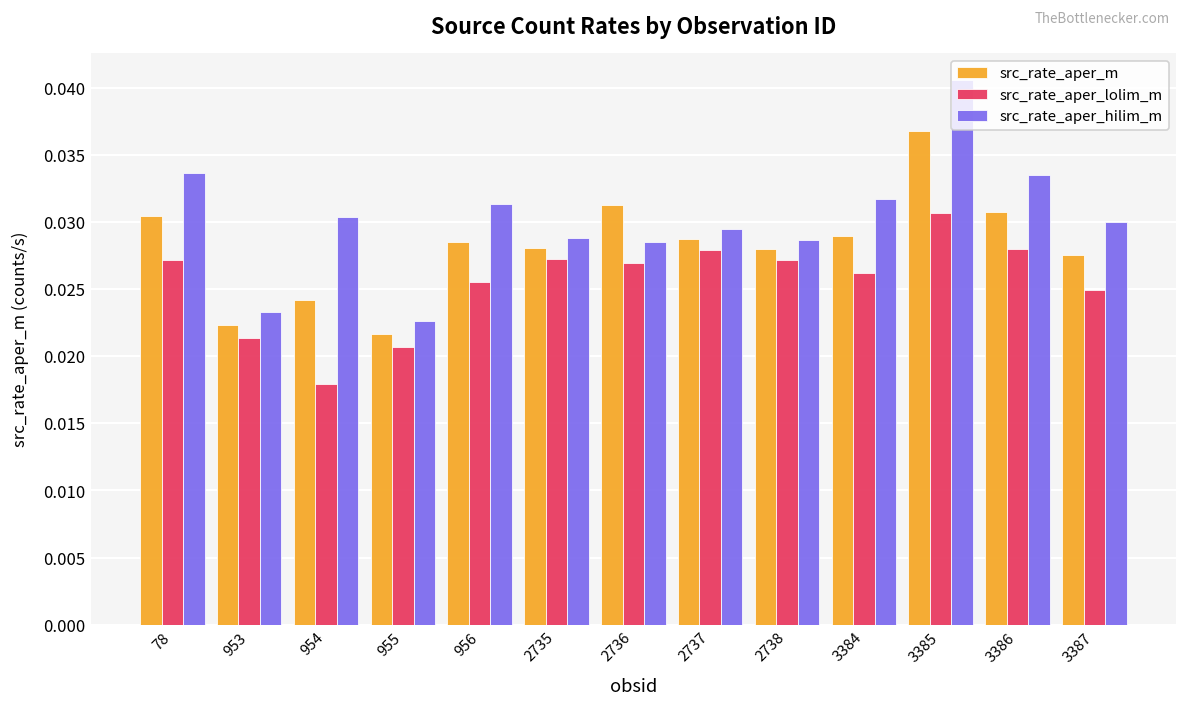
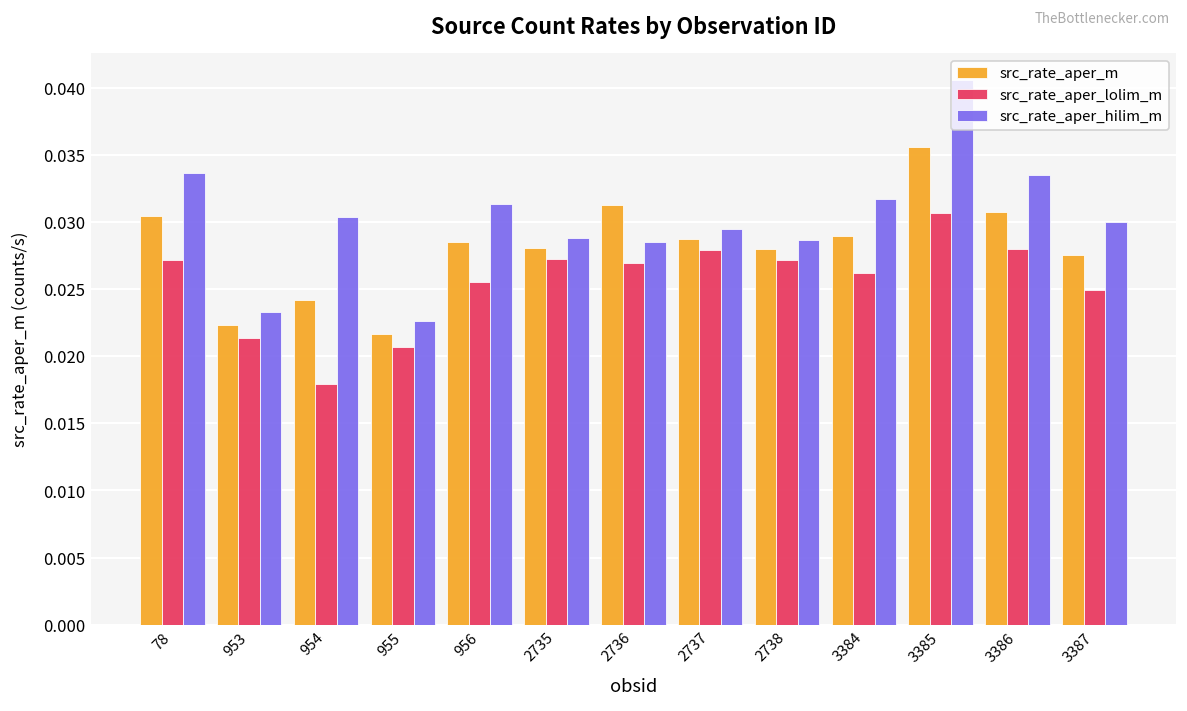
src_rate_aper_m, 3385: 0.0368 -> 0.0356
